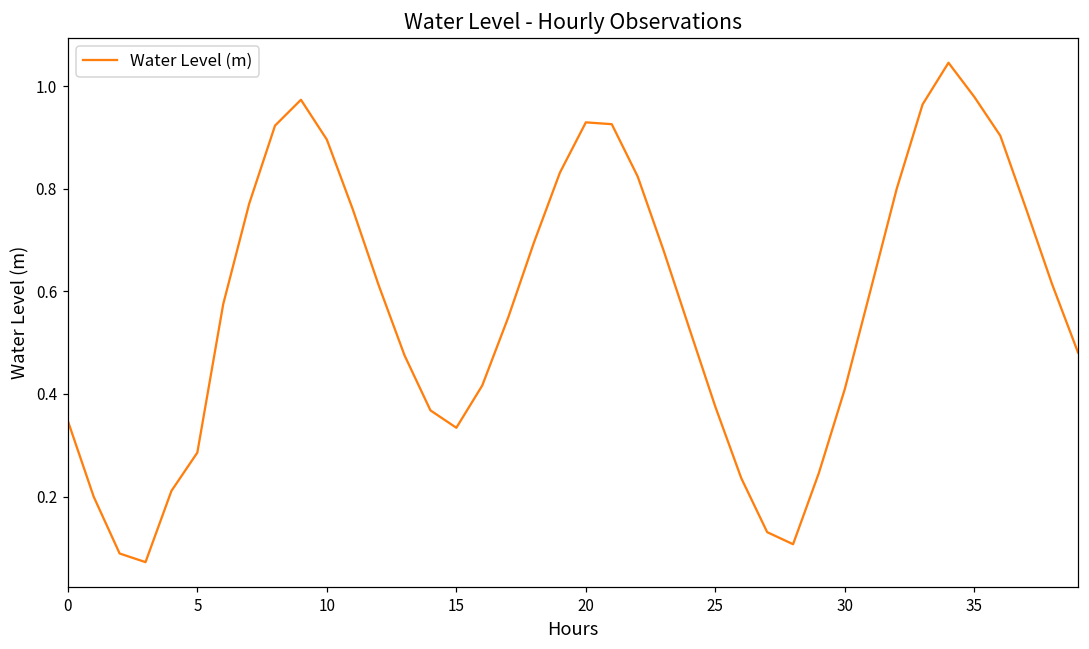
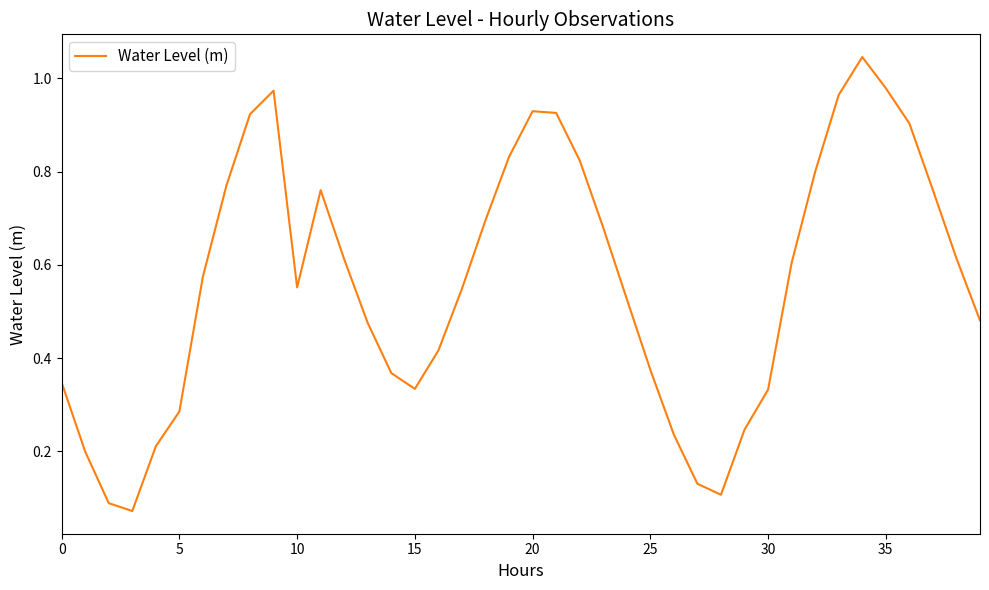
10: 0.90 -> 0.55
30: 0.41 -> 0.33
